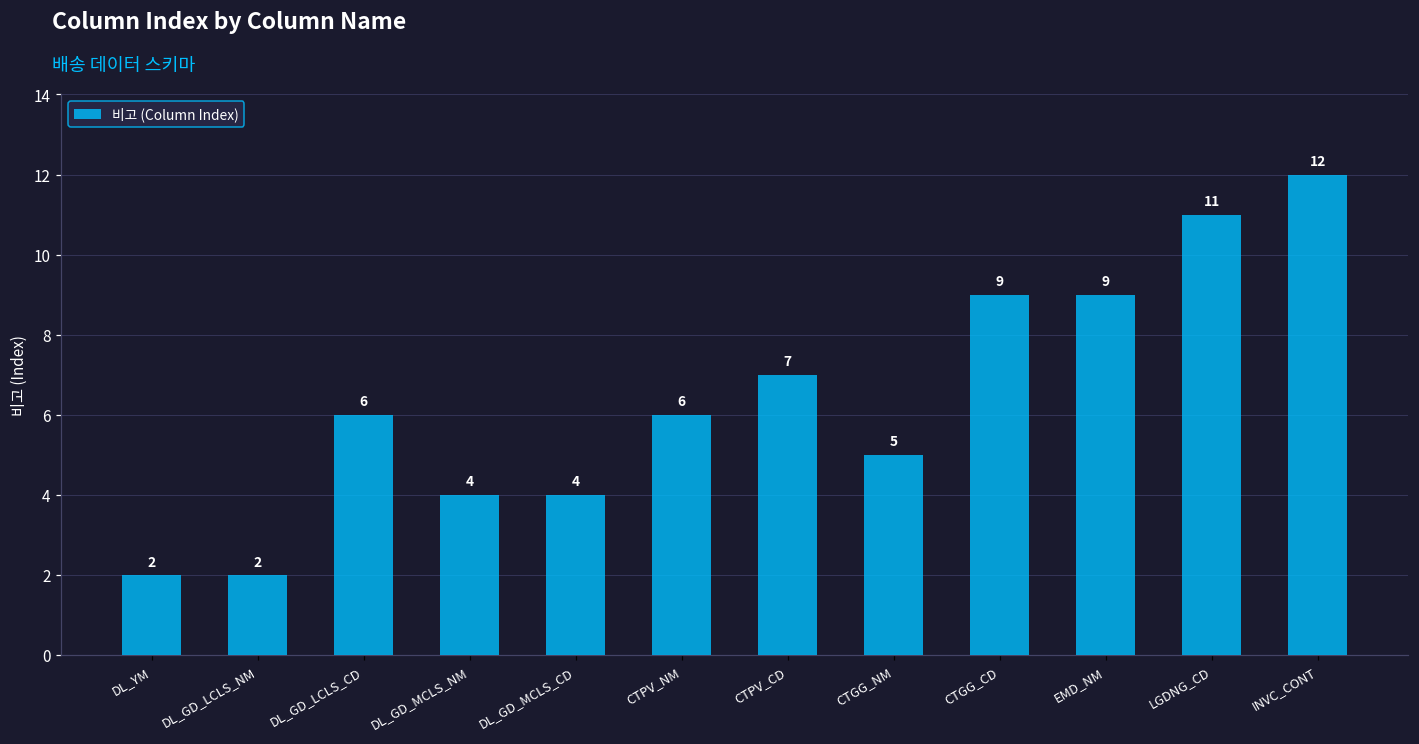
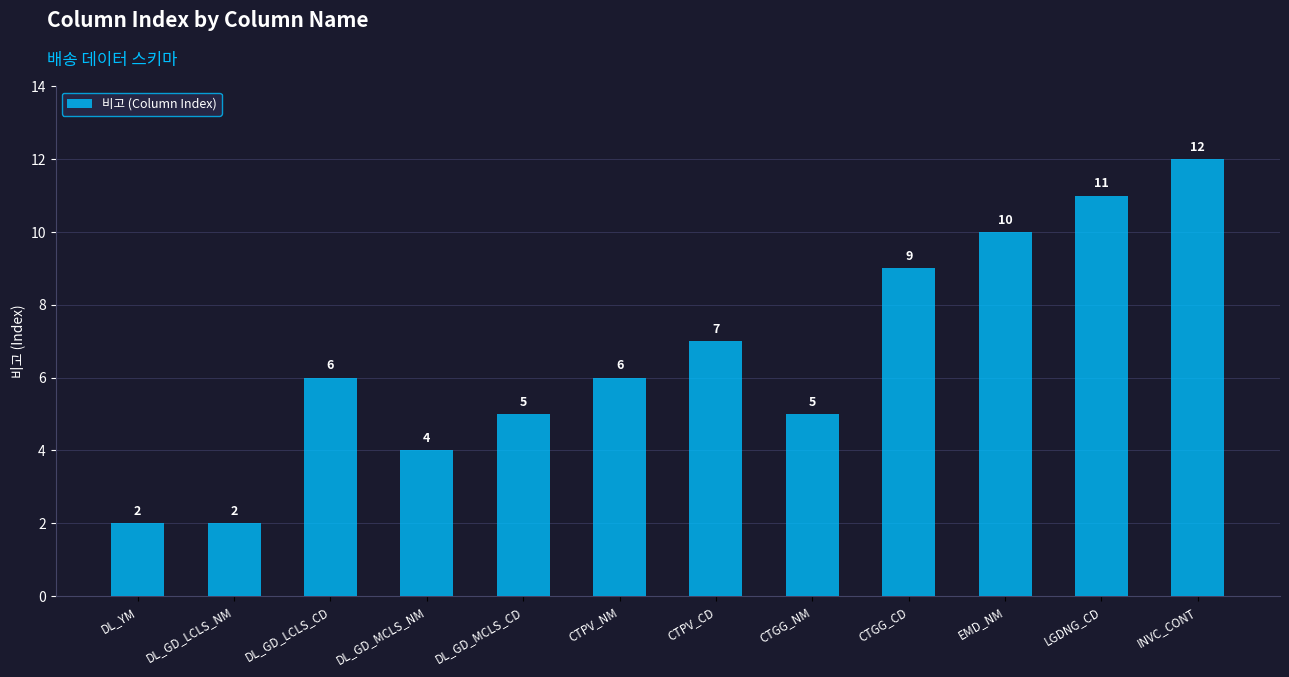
DL_GD_MCLS_CD: 4 -> 5
EMD_NM: 9 -> 10
